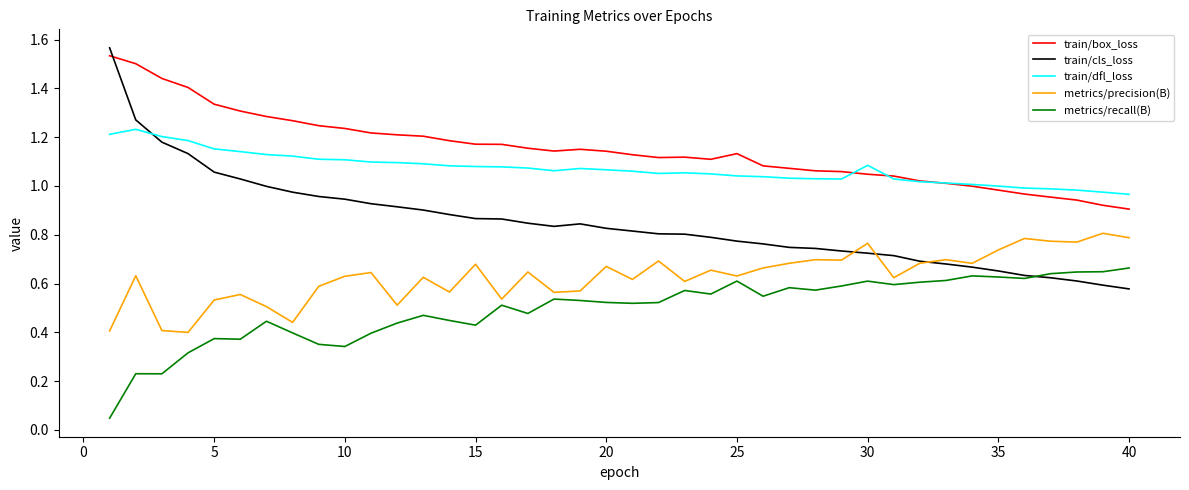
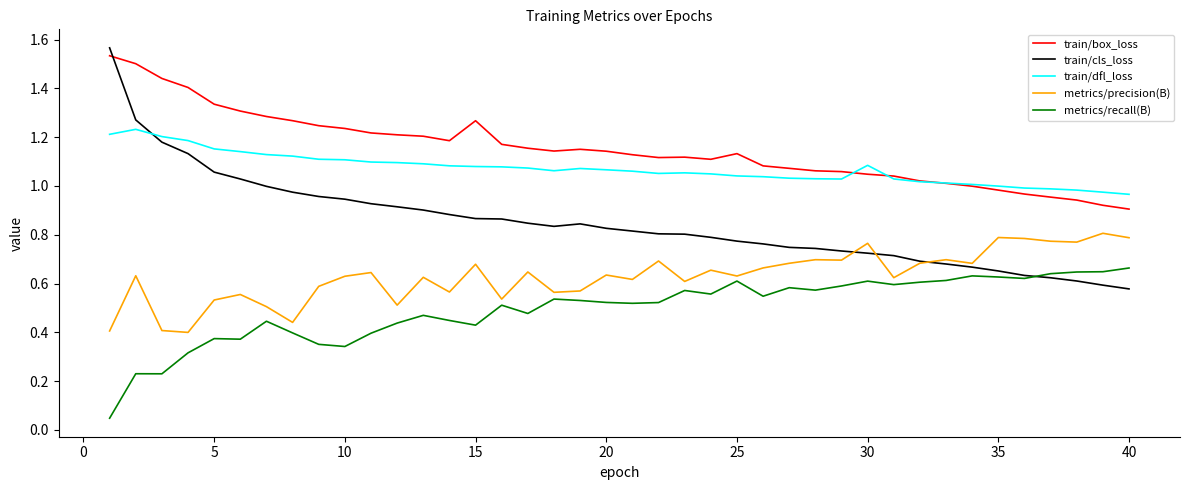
train/box_loss, 15: 1.17 -> 1.27
metrics/precision(B), 20: 0.67 -> 0.64
metrics/precision(B), 35: 0.74 -> 0.79
